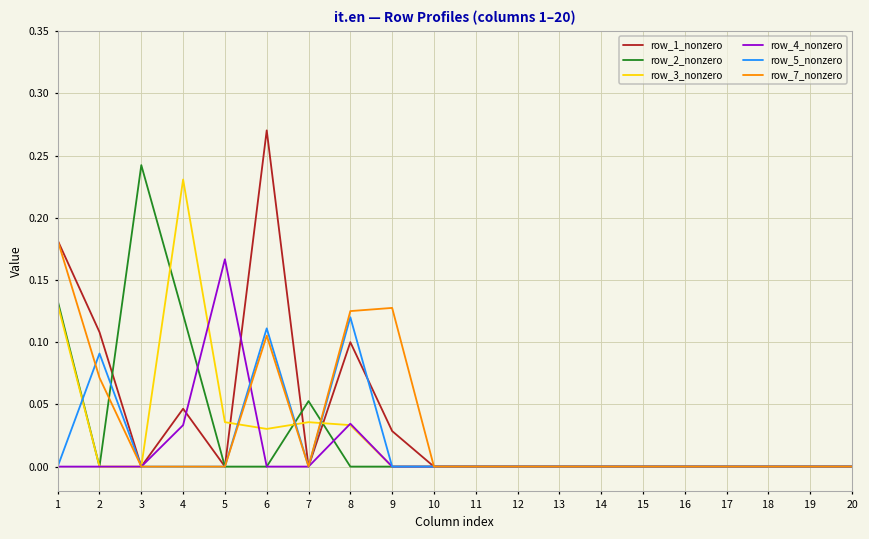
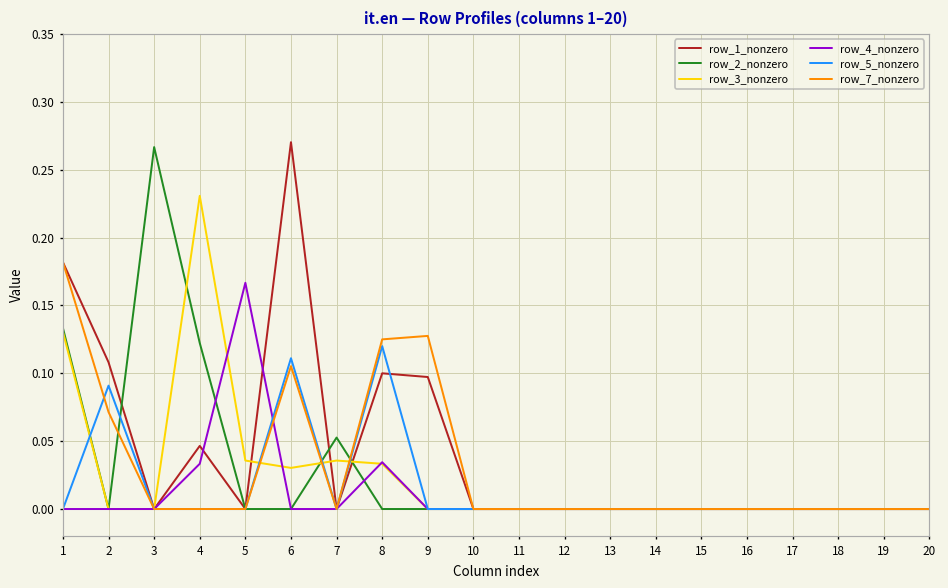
row_2_nonzero, 3: 0.242 -> 0.267
row_1_nonzero, 9: 0.029 -> 0.097
